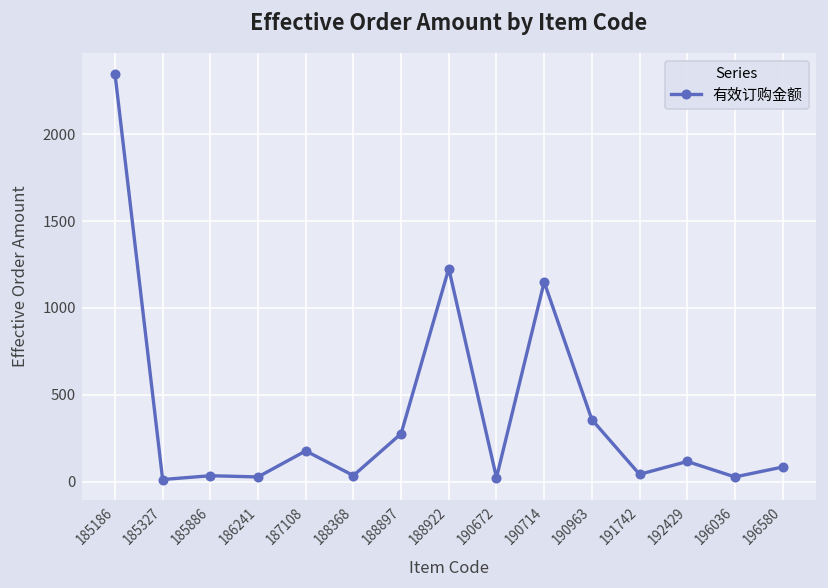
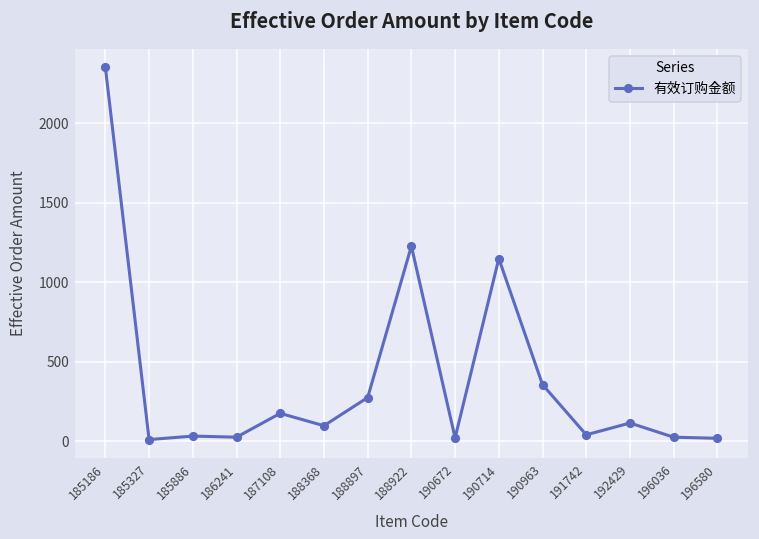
188368: 40 -> 100
196580: 80 -> 20
